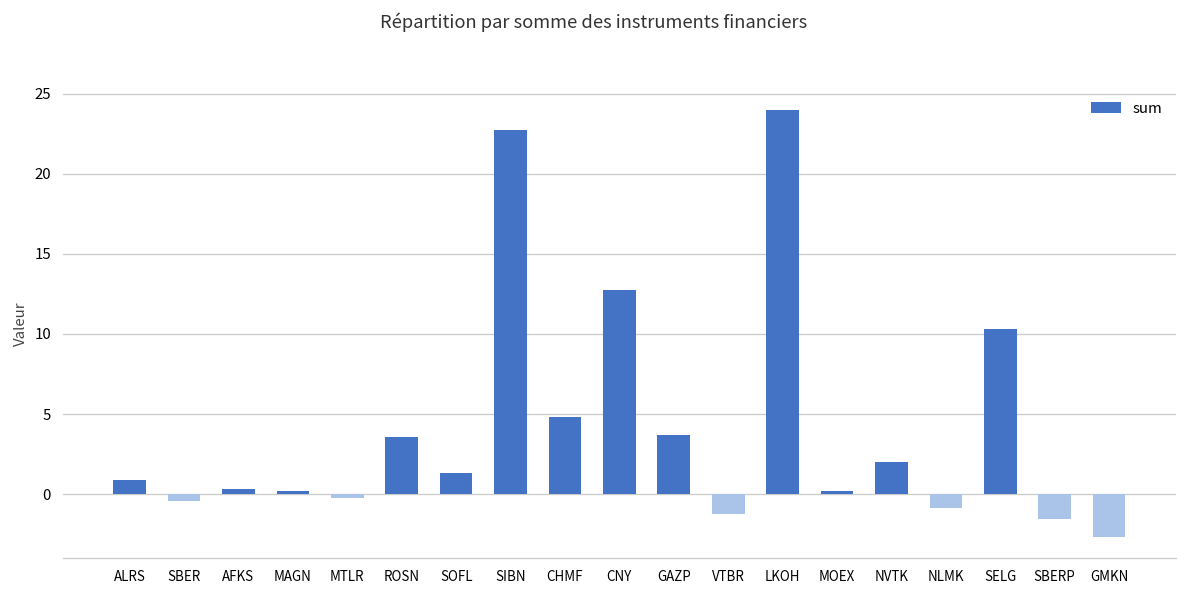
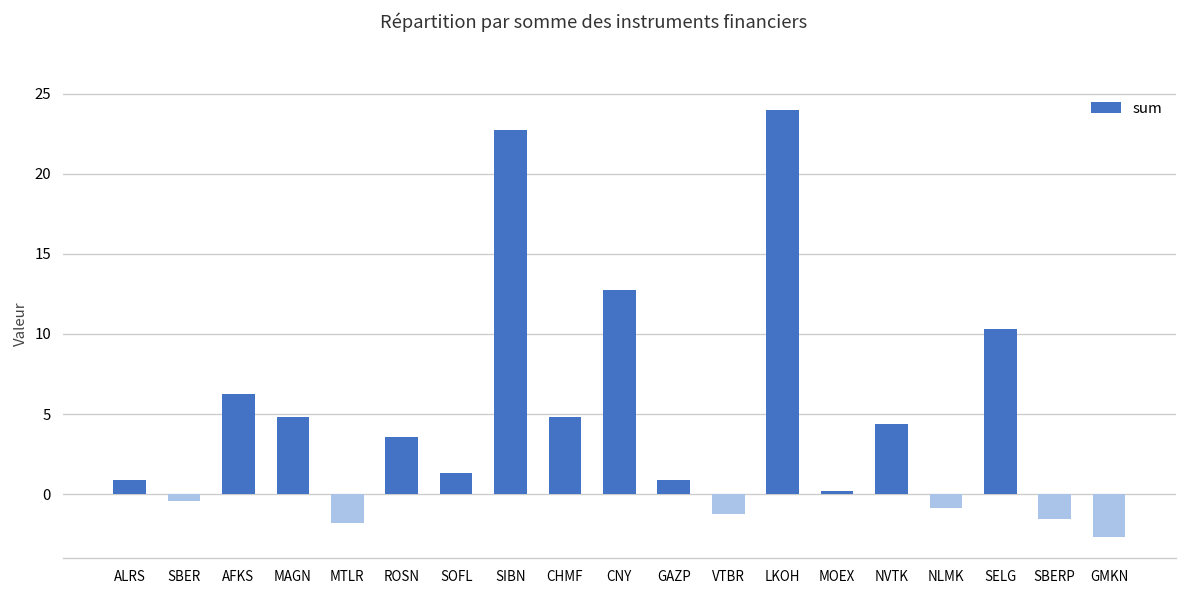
AFKS: 0.3 -> 6.3
MAGN: 0.2 -> 4.8
MTLR: -0.2 -> -1.8
GAZP: 3.7 -> 0.9
NVTK: 2.0 -> 4.4
